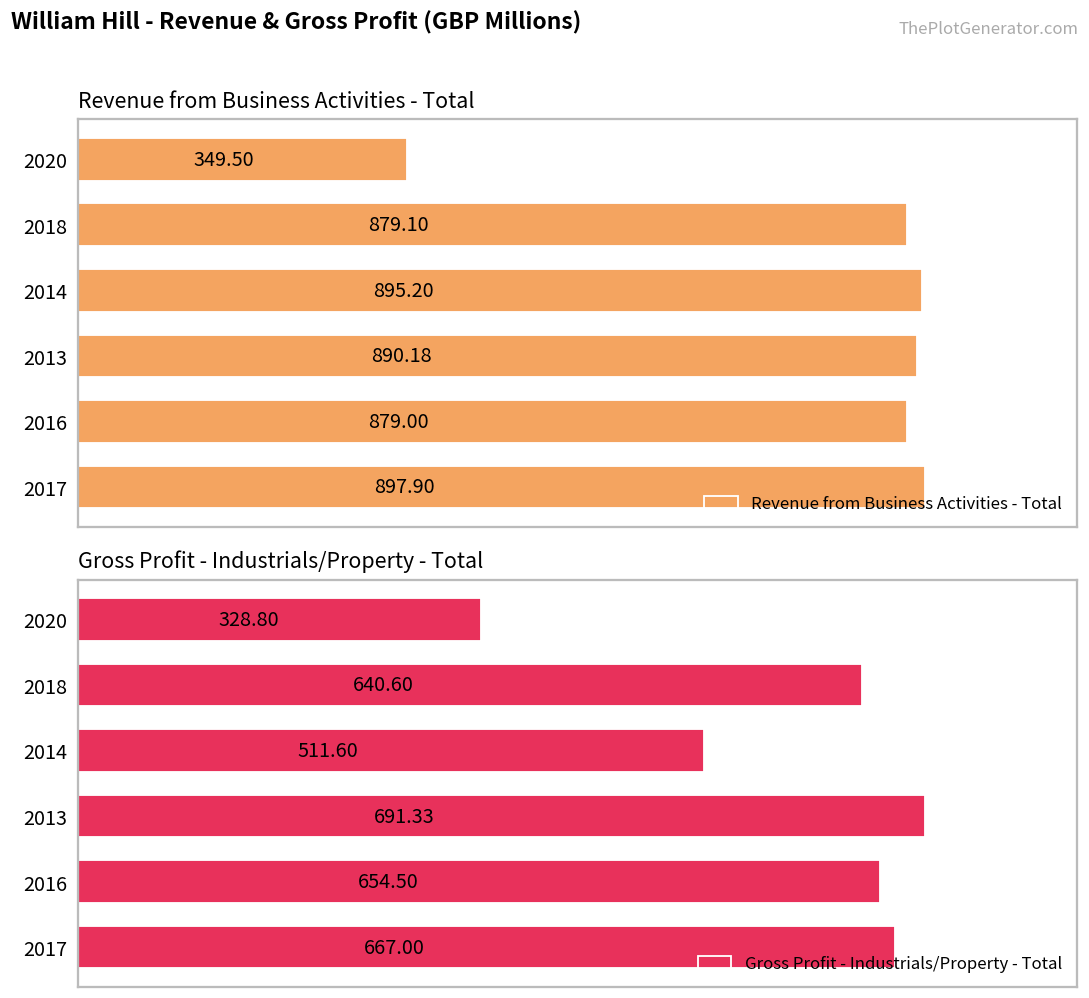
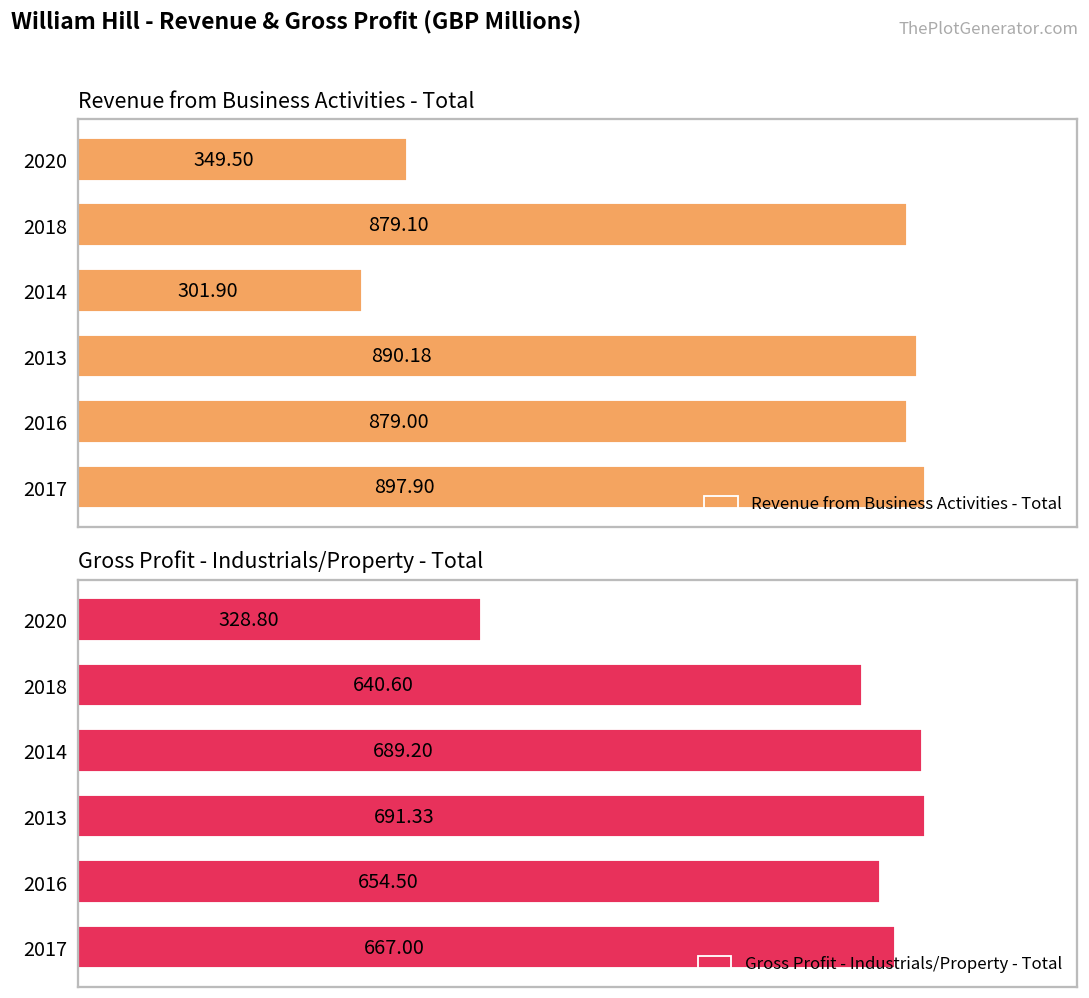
Revenue from Business Activities - Total, 2014: 895.20 -> 301.90
Gross Profit - Industrials/Property - Total, 2014: 511.60 -> 689.20
